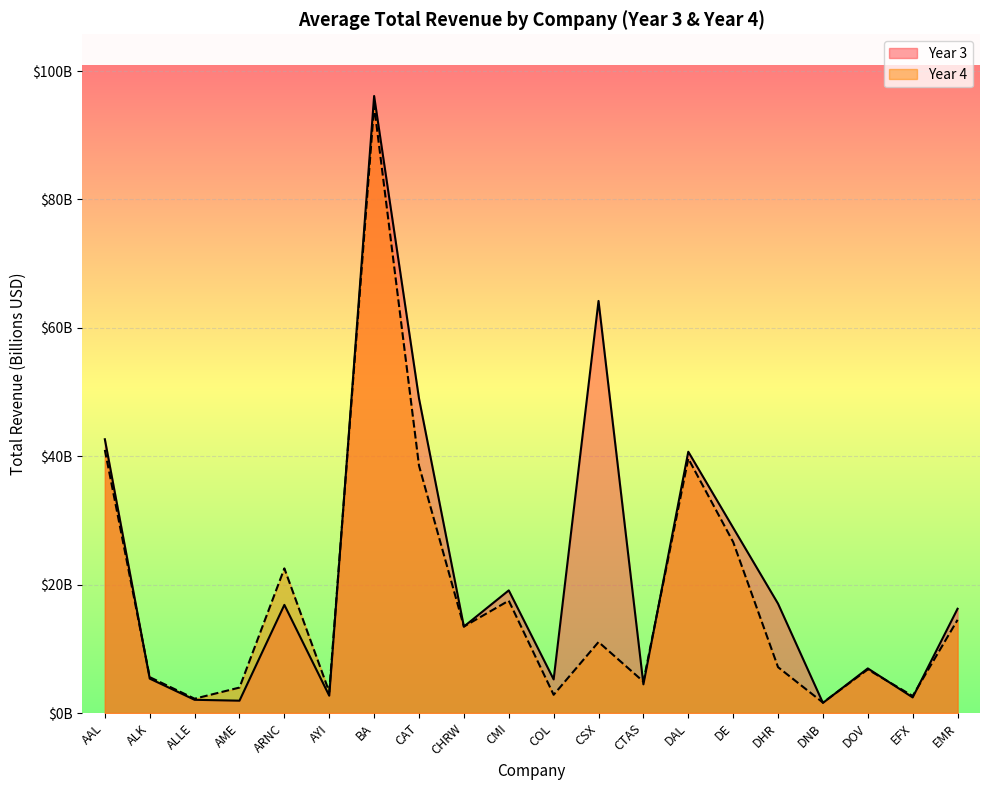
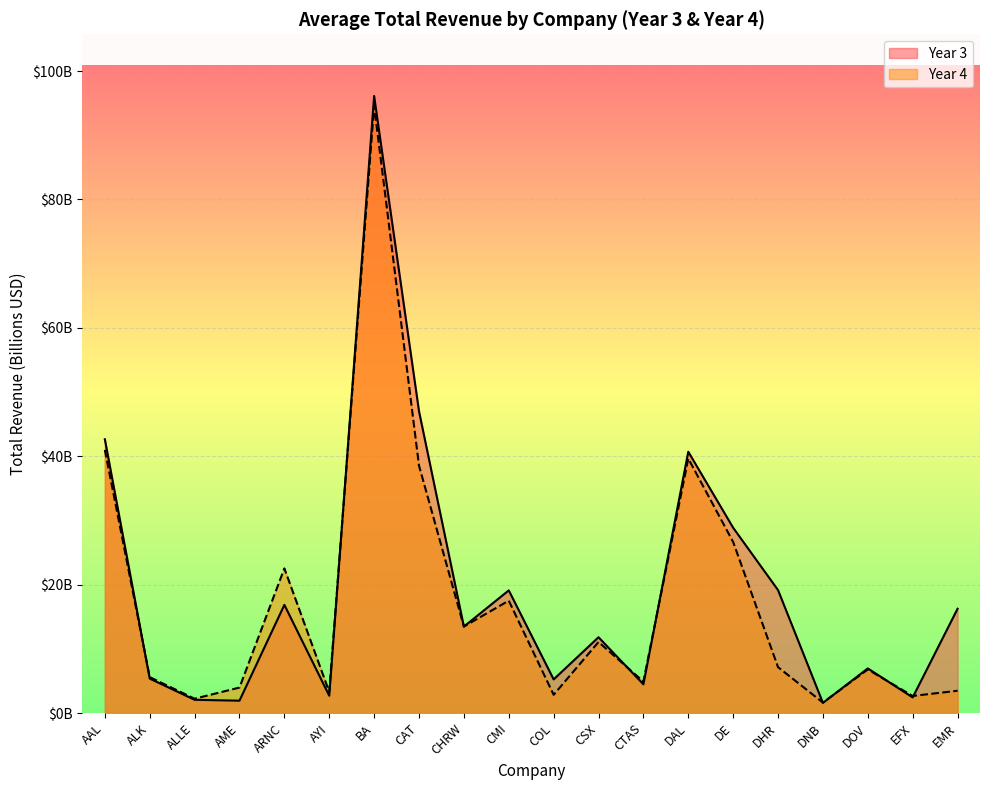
Year 3, CAT: $49000000000 -> $47000000000
Year 3, CSX: $64000000000 -> $12000000000
Year 3, DHR: $17000000000 -> $19000000000
Year 4, EMR: $15000000000 -> $3000000000
